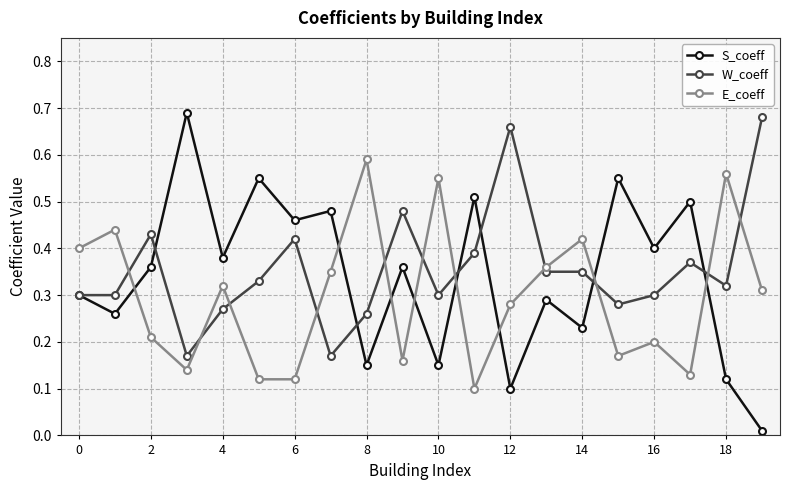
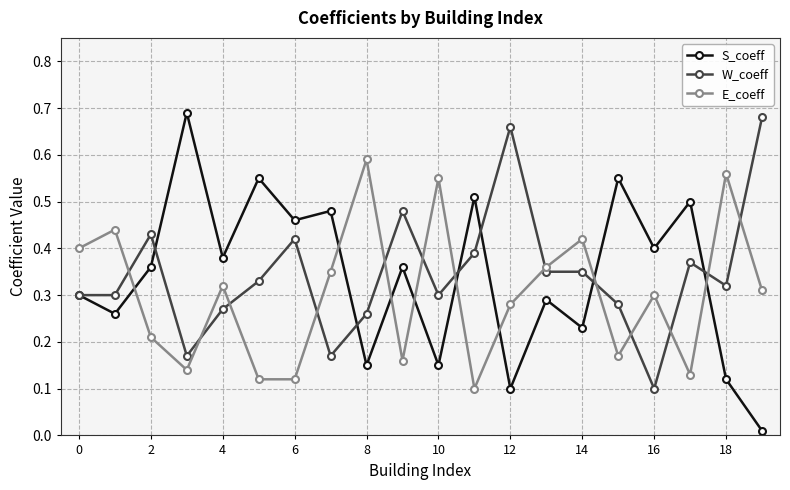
W_coeff, 16: 0.3 -> 0.1
E_coeff, 16: 0.2 -> 0.3
